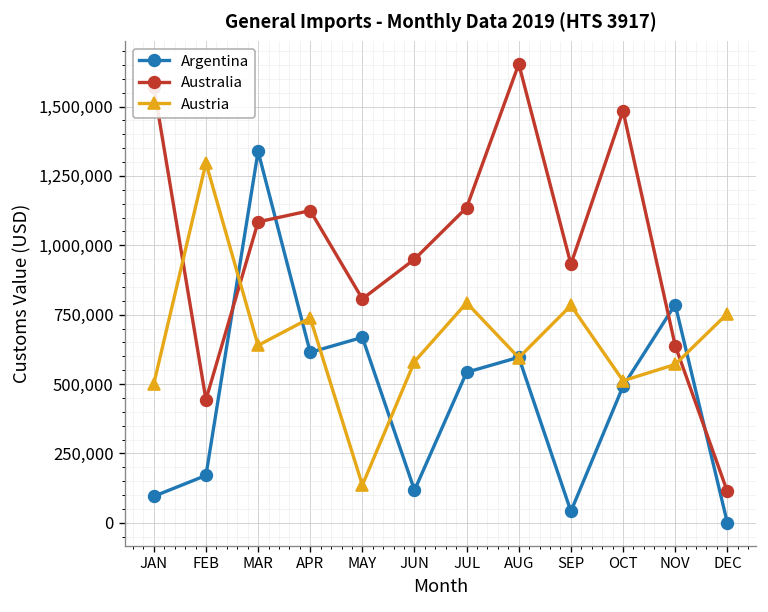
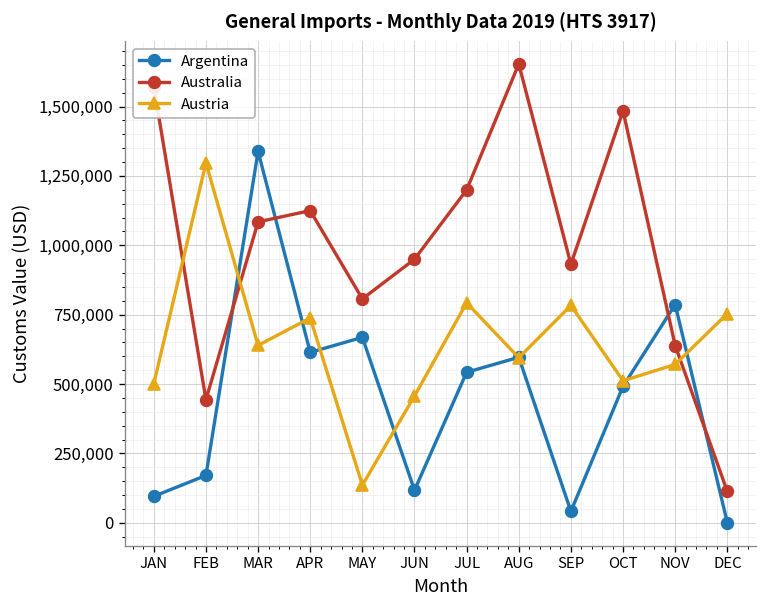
Austria, JUN: 580,000 -> 460,000
Australia, JUL: 1,140,000 -> 1,200,000
